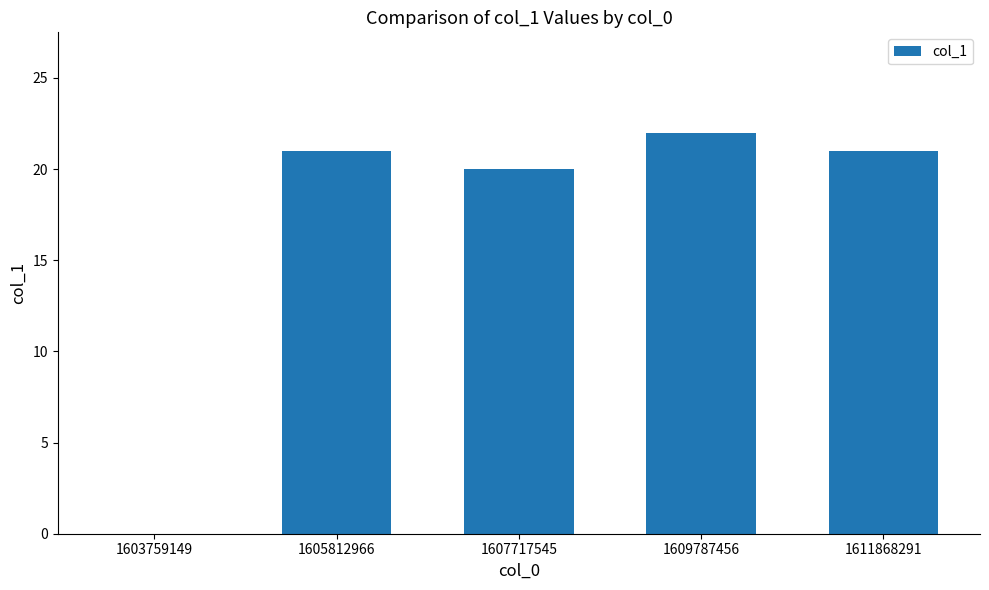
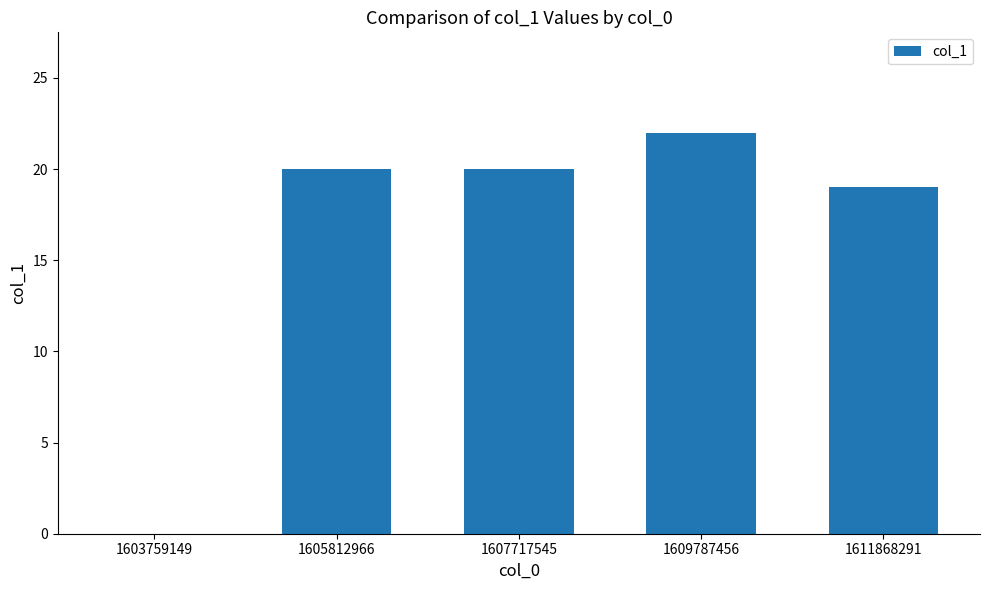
1605812966: 21 -> 20
1611868291: 21 -> 19
